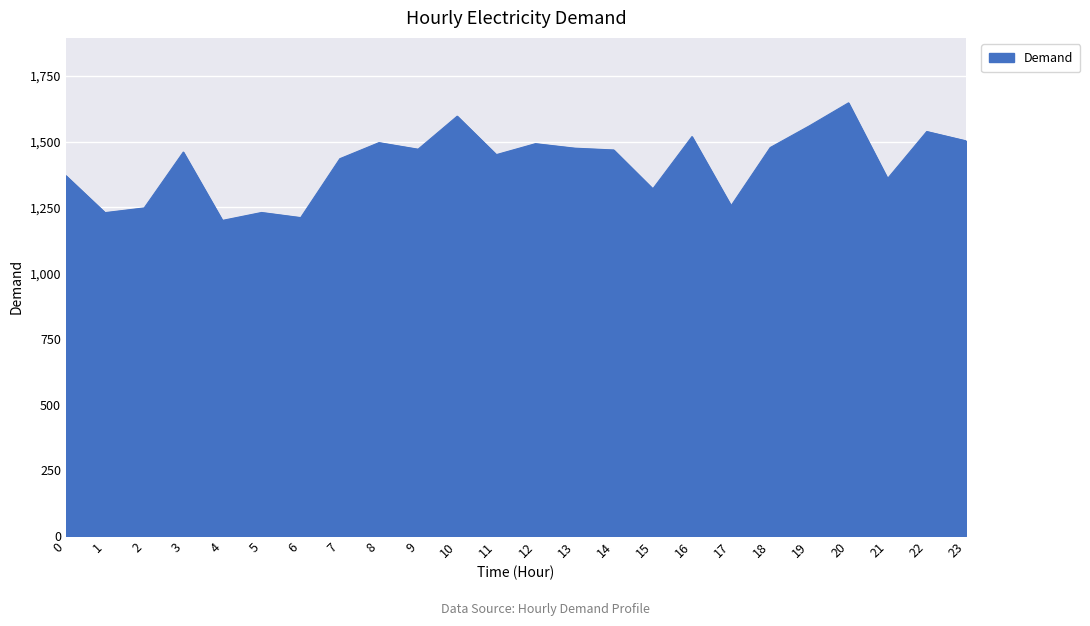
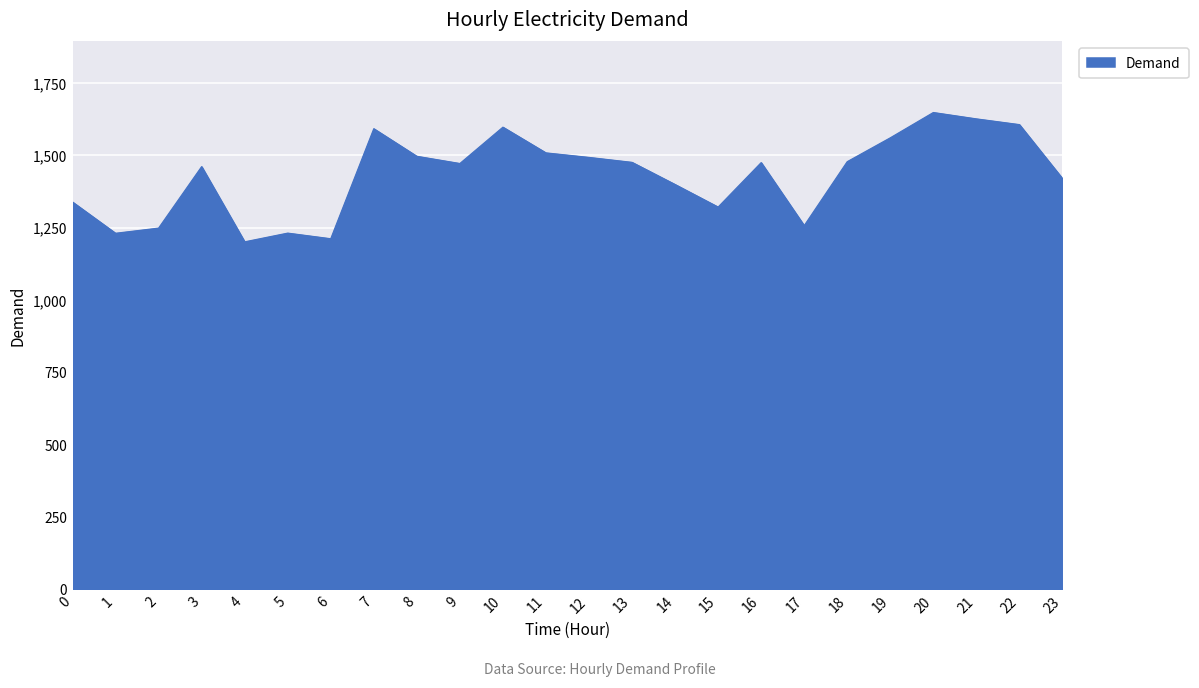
0: 1,370 -> 1,340
7: 1,440 -> 1,590
11: 1,450 -> 1,510
14: 1,470 -> 1,400
16: 1,520 -> 1,470
21: 1,360 -> 1,630
22: 1,540 -> 1,610
23: 1,500 -> 1,420
